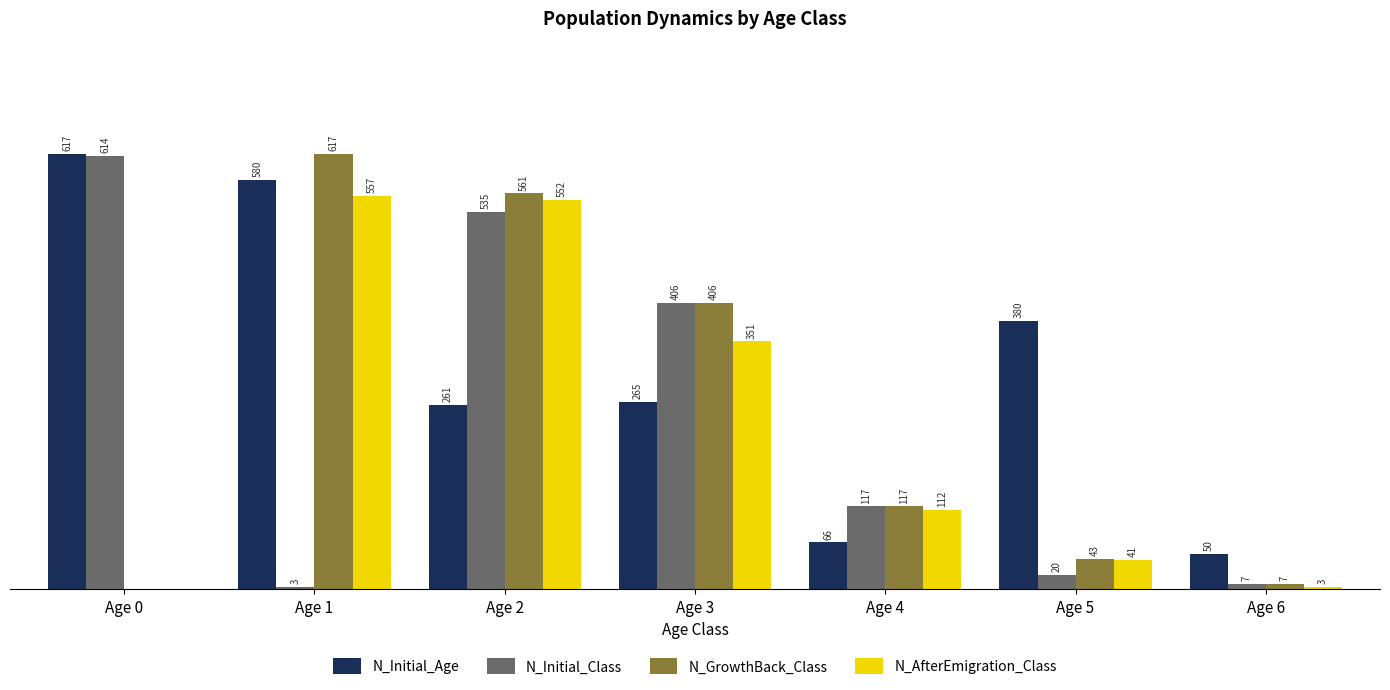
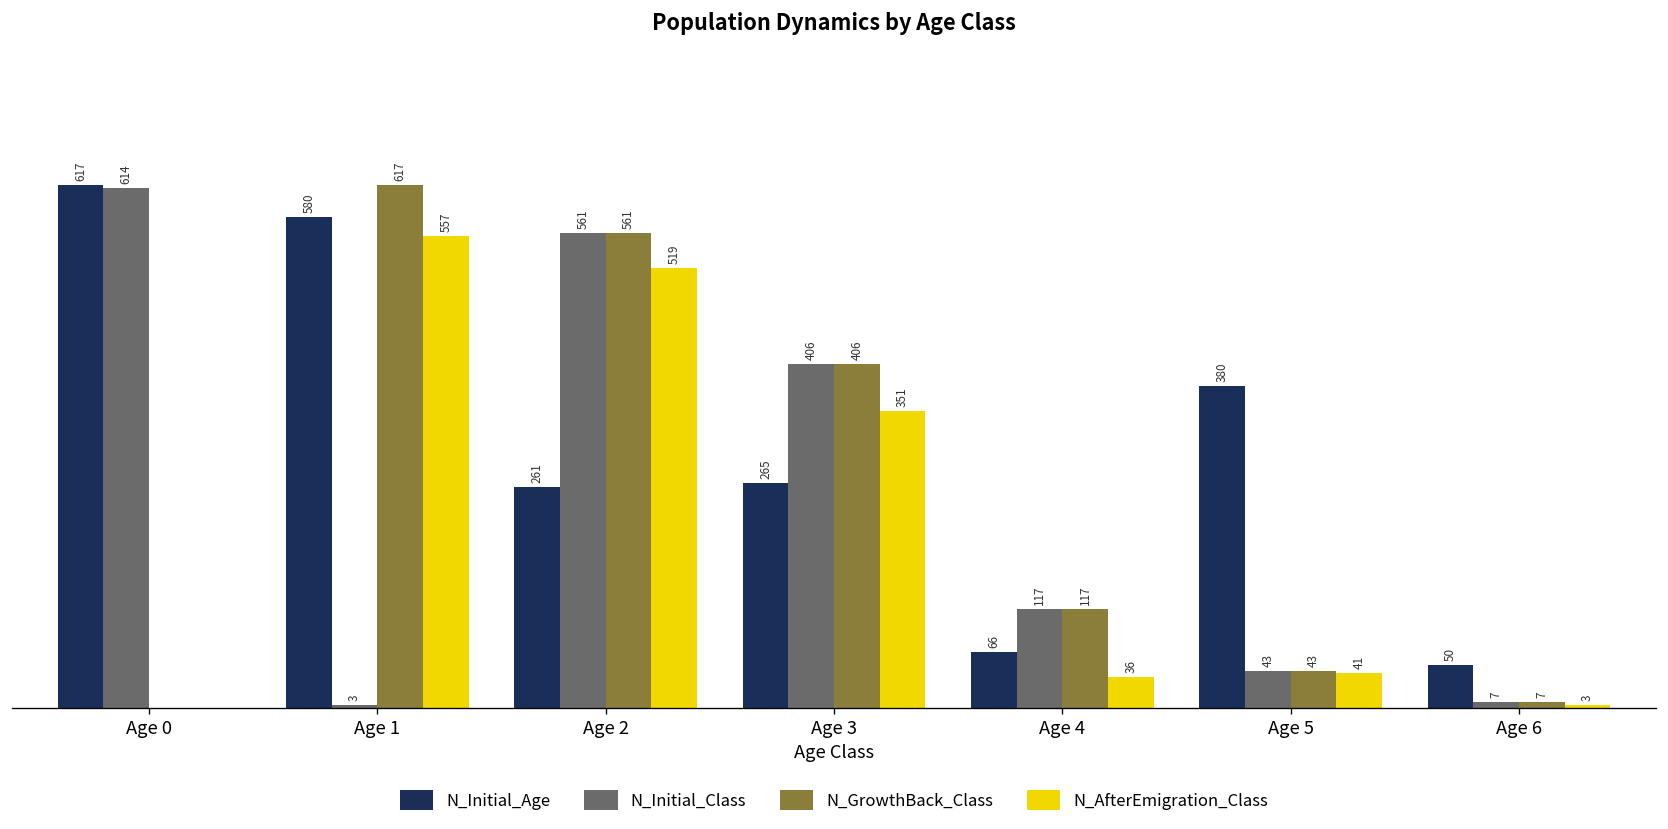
N_Initial_Class, Age 2: 535 -> 561
N_AfterEmigration_Class, Age 2: 552 -> 519
N_AfterEmigration_Class, Age 4: 112 -> 36
N_Initial_Class, Age 5: 20 -> 43
